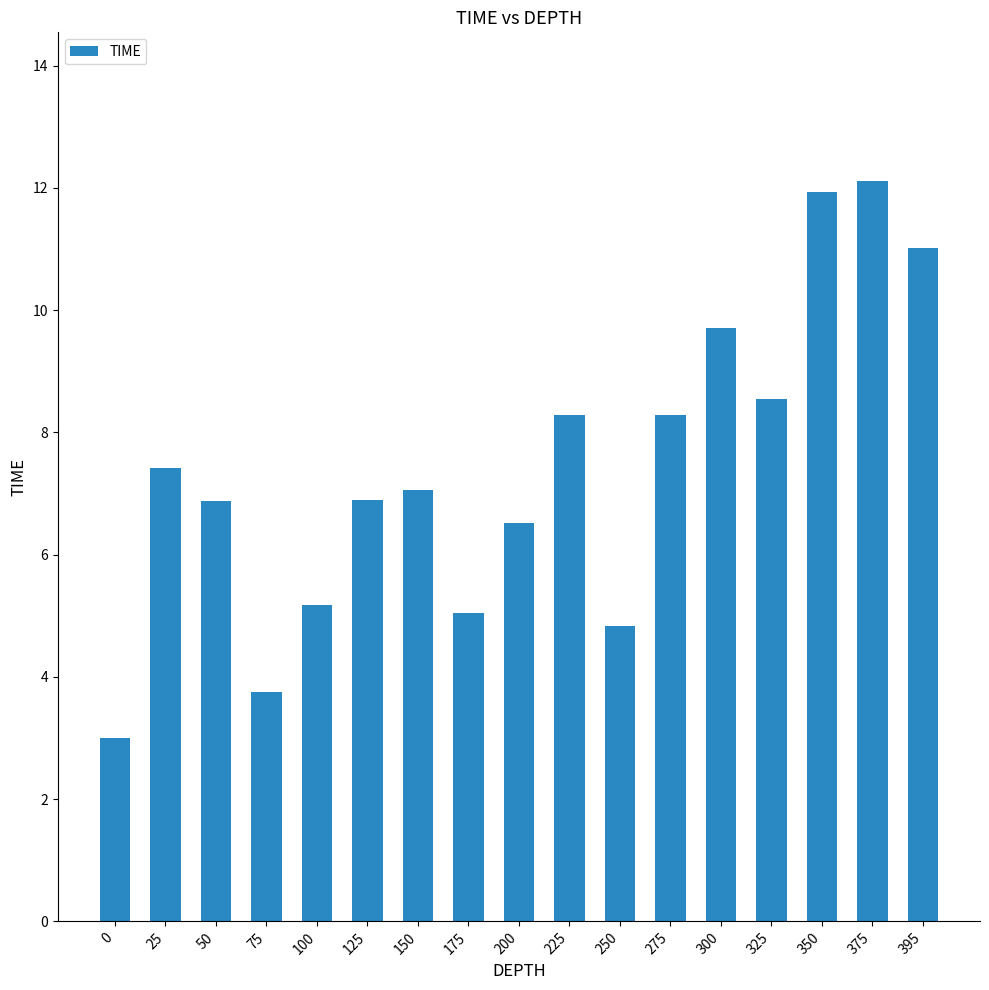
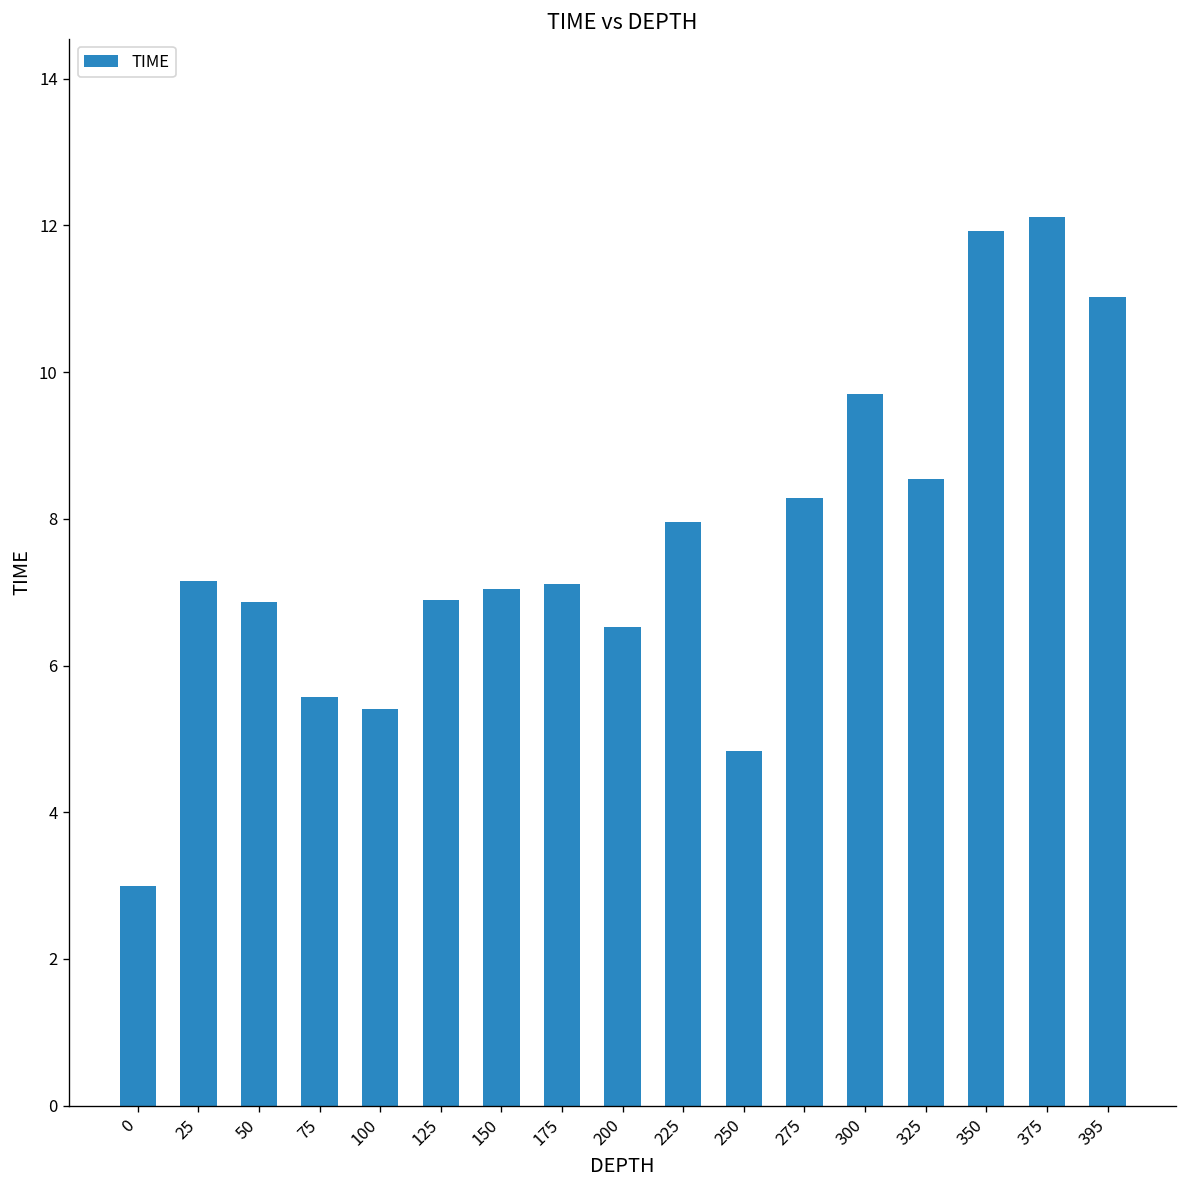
25: 7.4 -> 7.2
75: 3.8 -> 5.6
100: 5.2 -> 5.4
175: 5.1 -> 7.1
225: 8.3 -> 8.0
